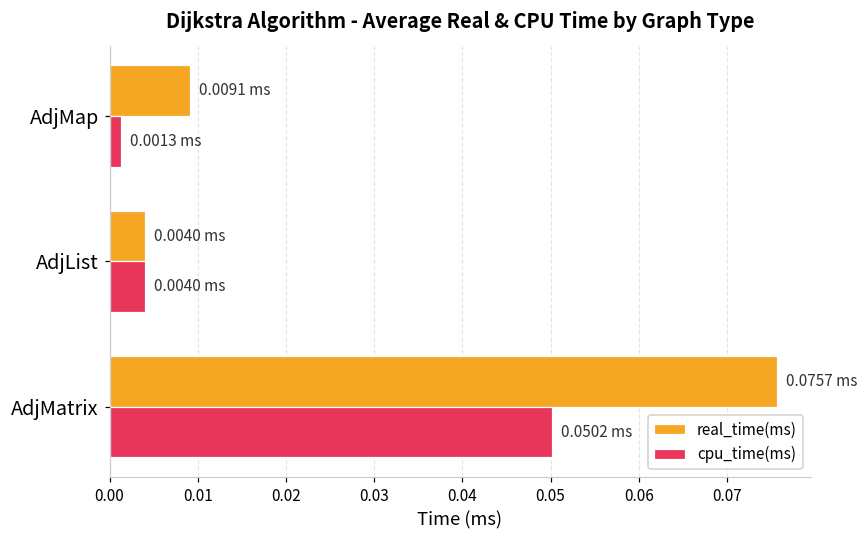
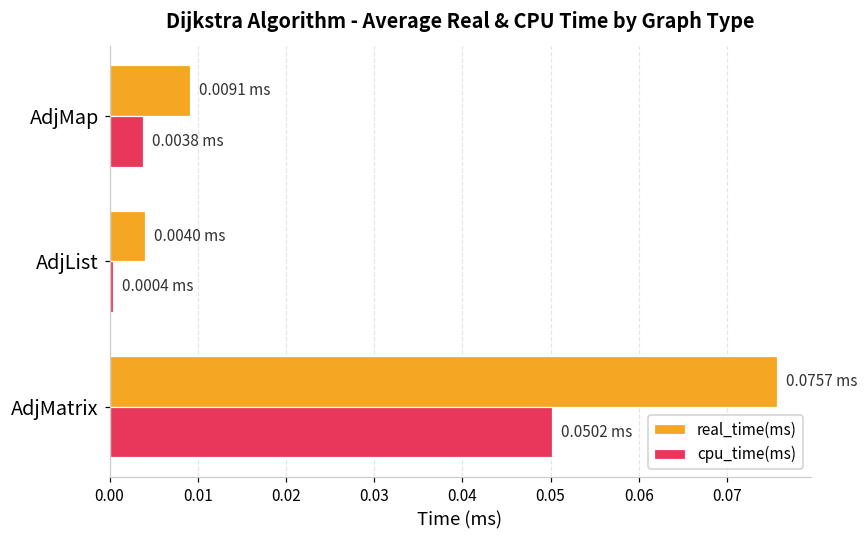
cpu_time(ms), AdjMap: 0.0013 -> 0.0038
cpu_time(ms), AdjList: 0.0040 -> 0.0004
